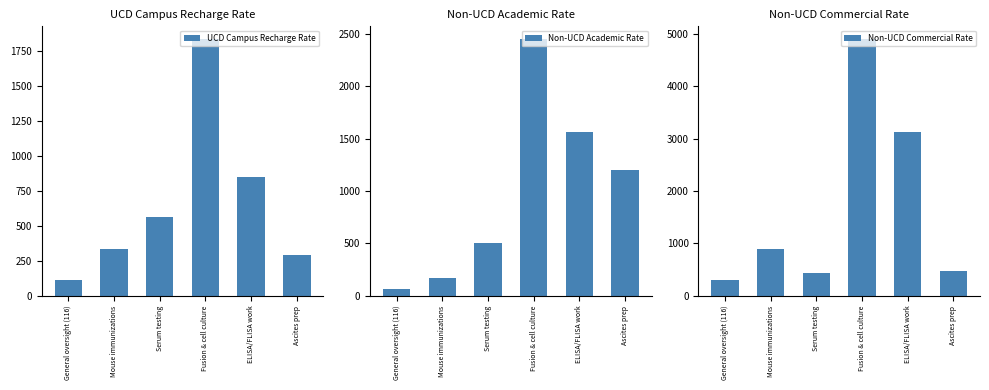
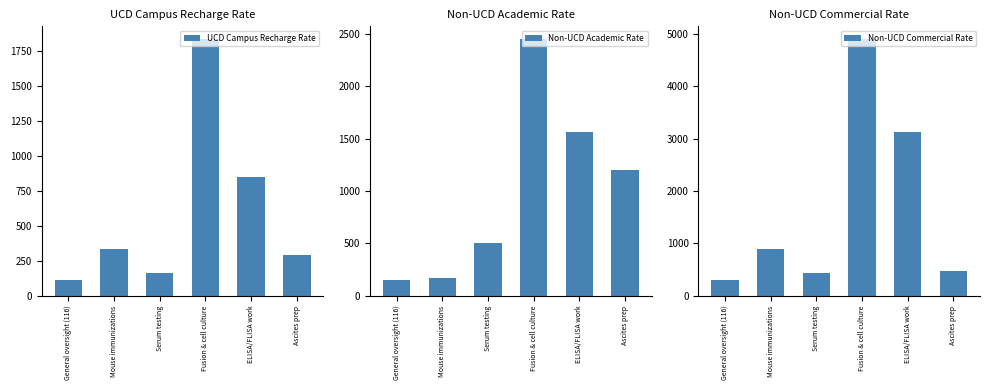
UCD Campus Recharge Rate, Serum testing: 560 -> 160
Non-UCD Academic Rate, General oversight (116): 70 -> 160
